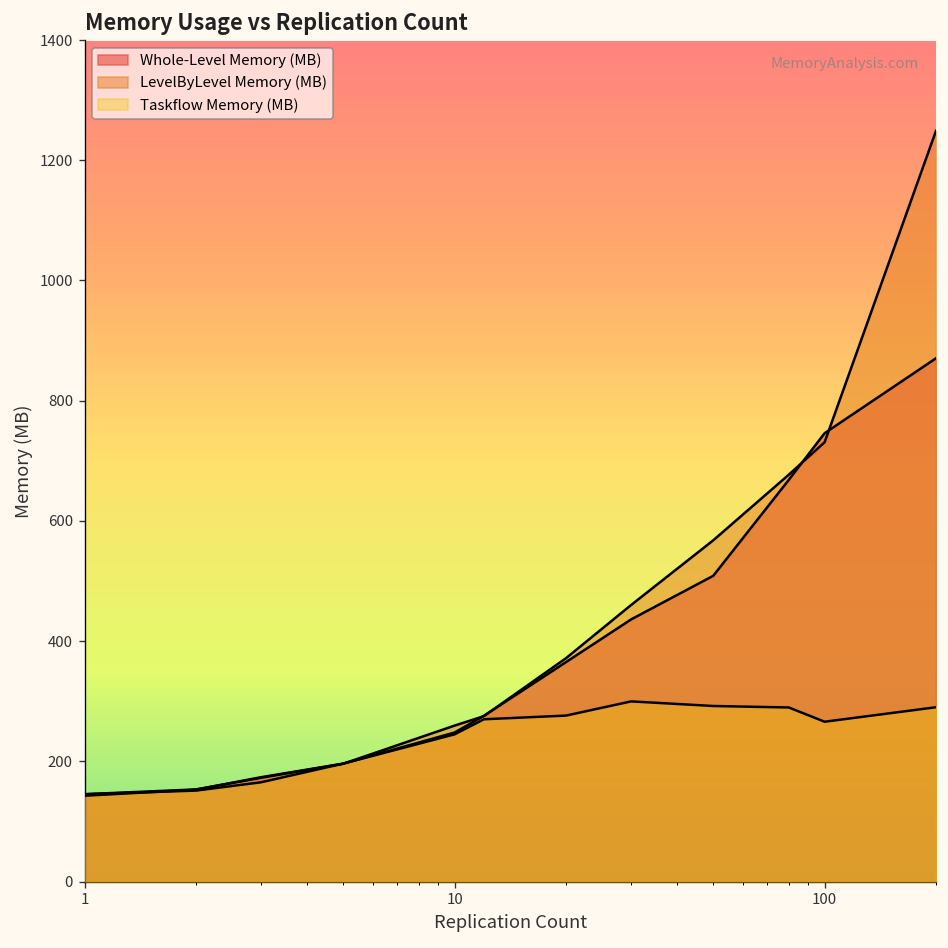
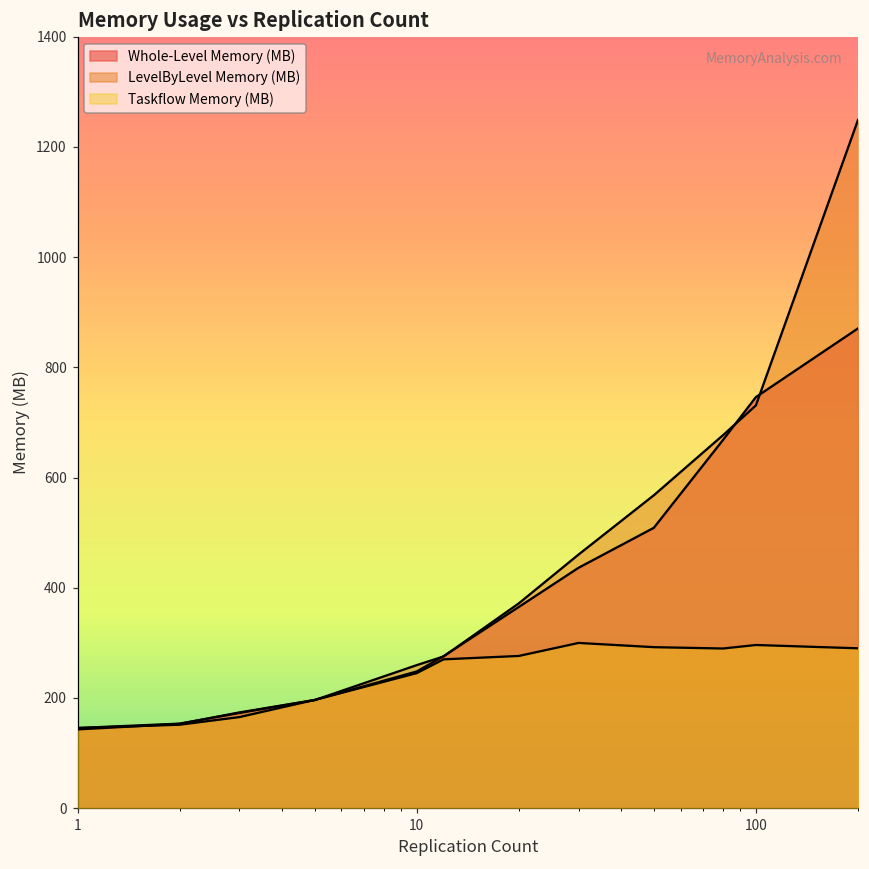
Taskflow Memory (MB), 100: 270 -> 300
